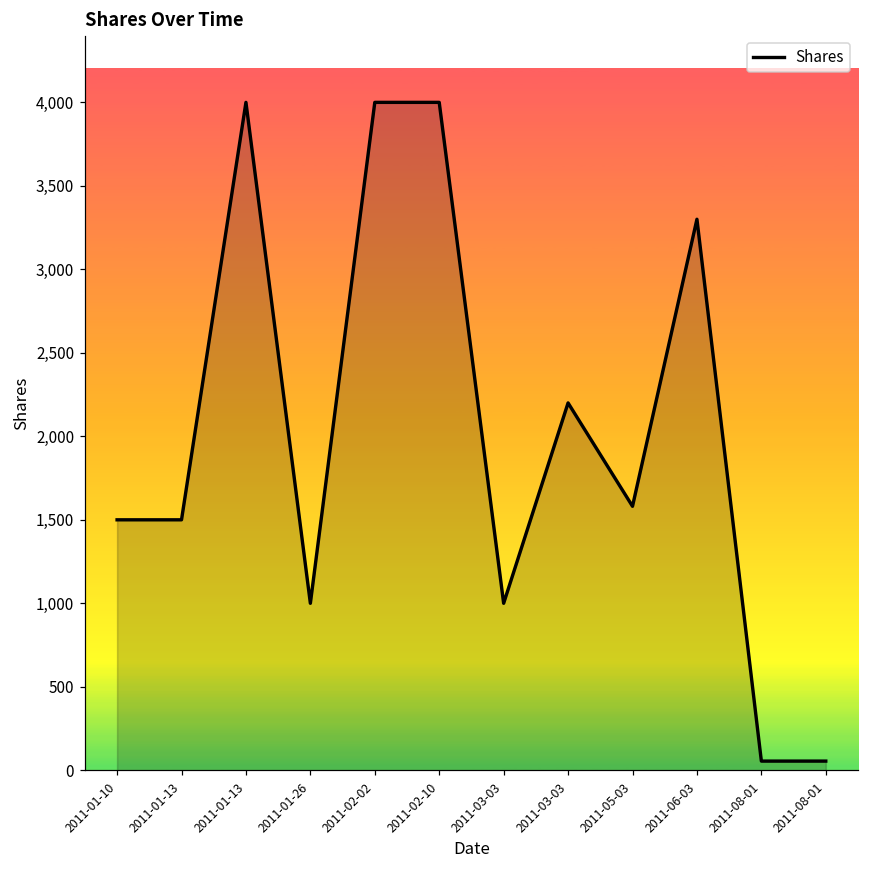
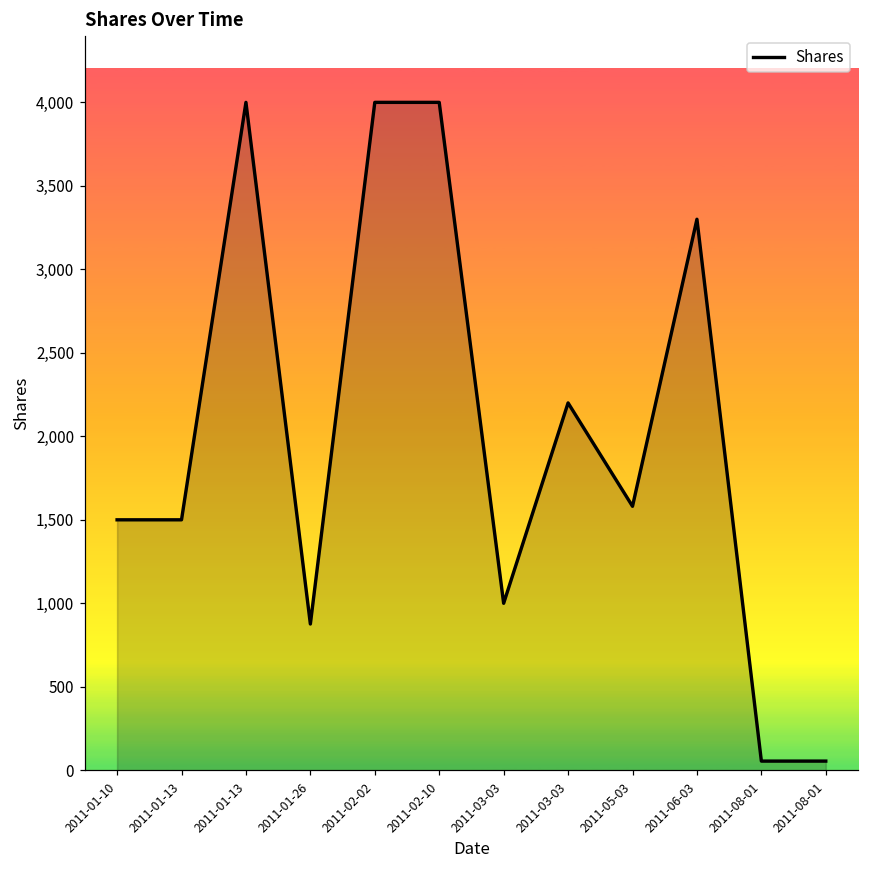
2011-01-26: 1,000 -> 880
